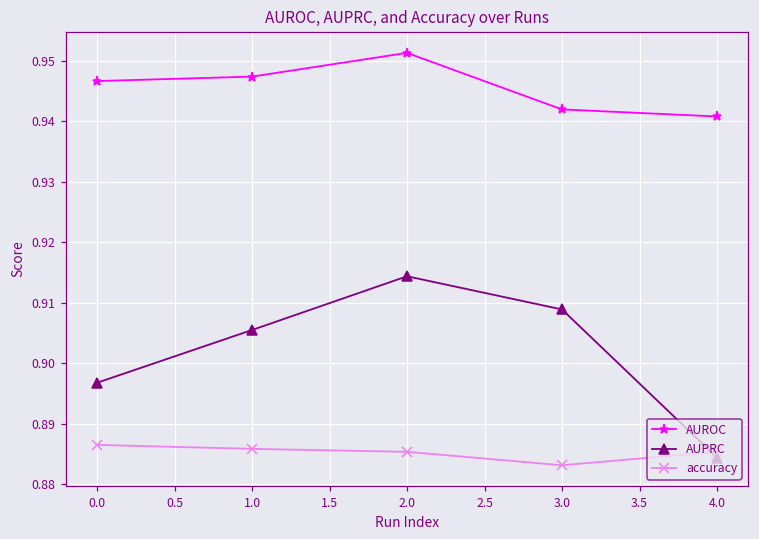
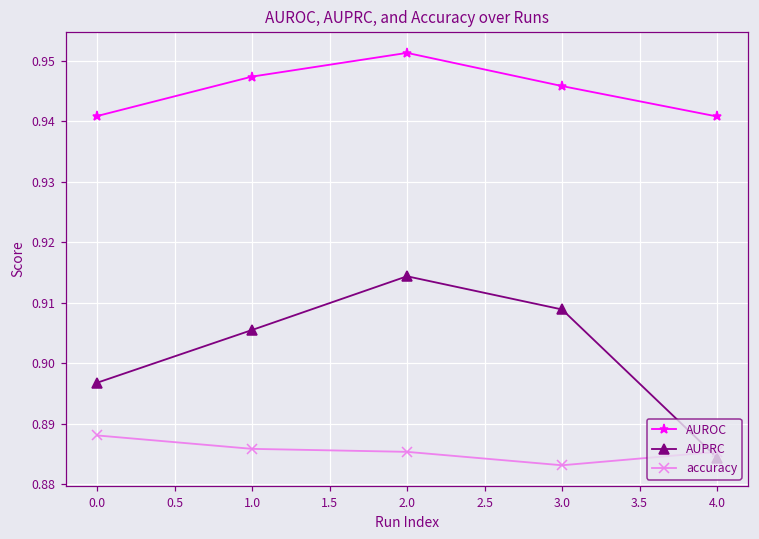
AUROC, 0.0: 0.947 -> 0.941
accuracy, 0.0: 0.886 -> 0.888
AUROC, 3.0: 0.942 -> 0.946
